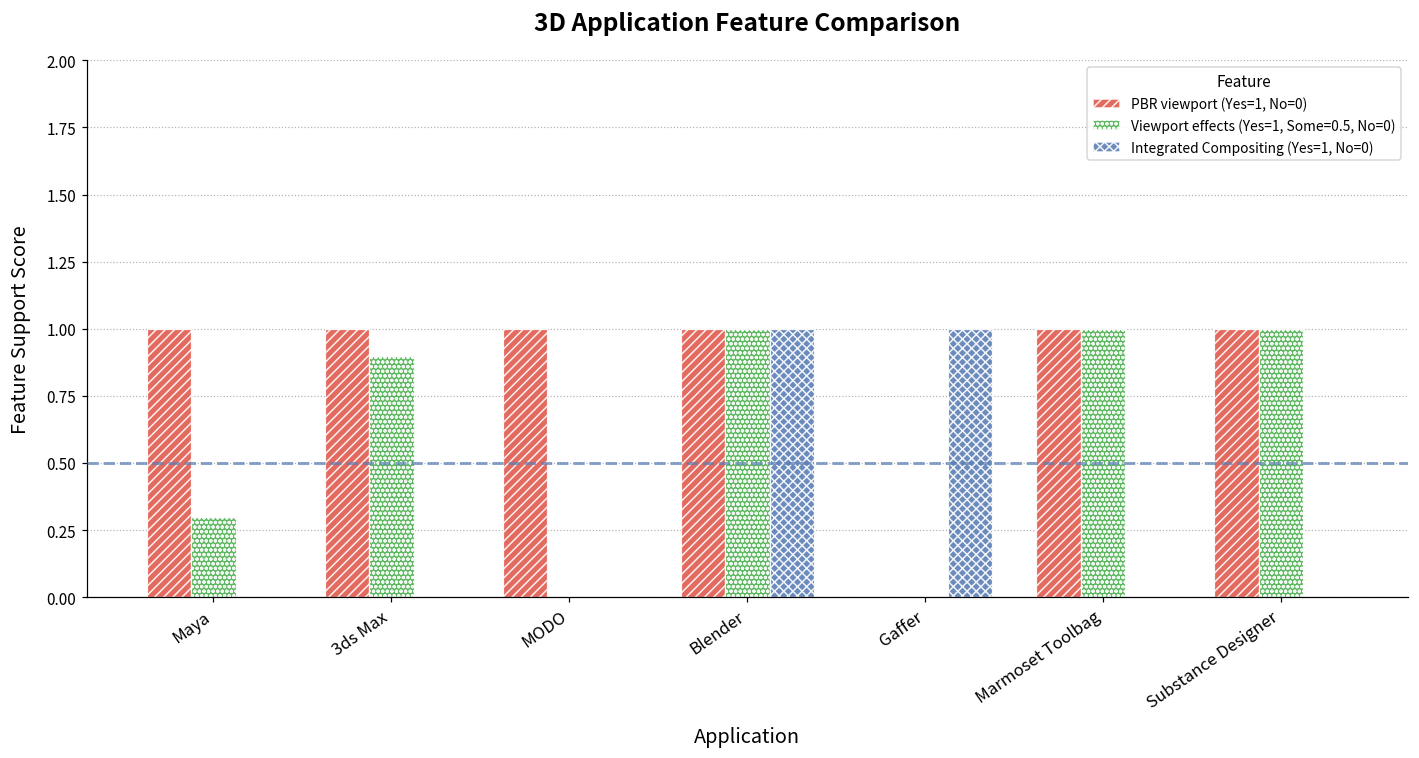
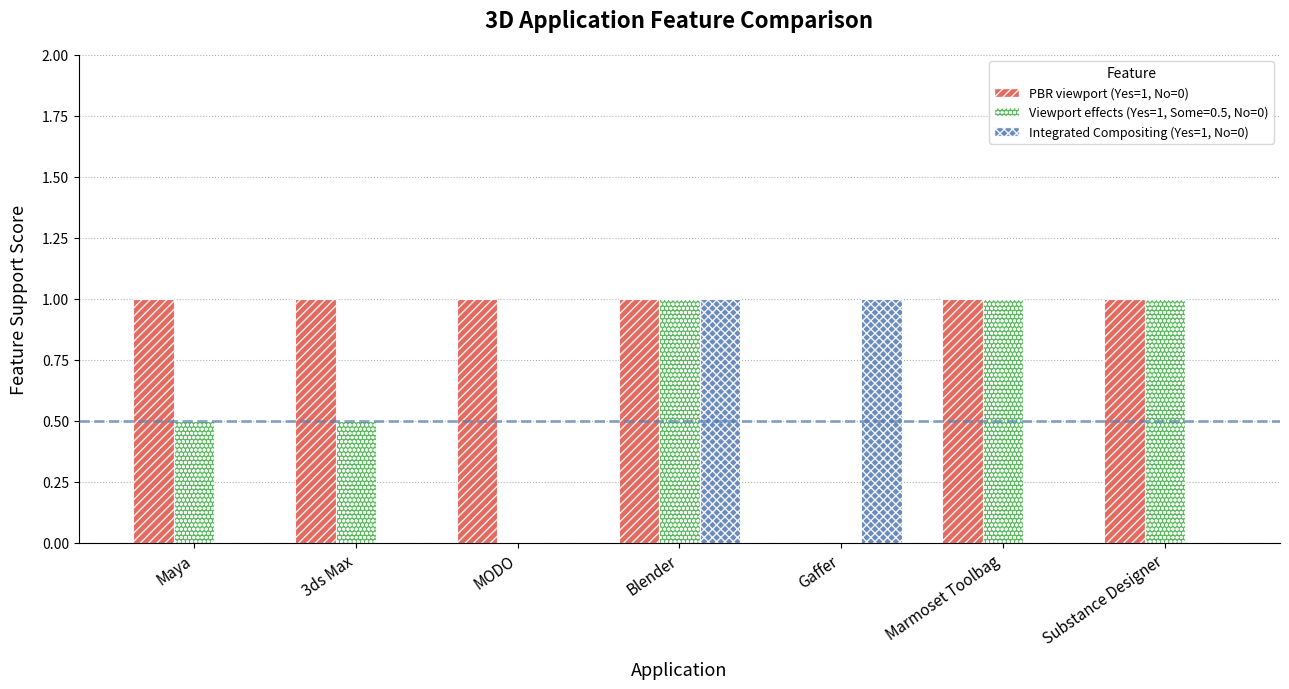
Viewport effects (Yes=1, Some=0.5, No=0), Maya: 0.3 -> 0.5
Viewport effects (Yes=1, Some=0.5, No=0), 3ds Max: 0.9 -> 0.5
